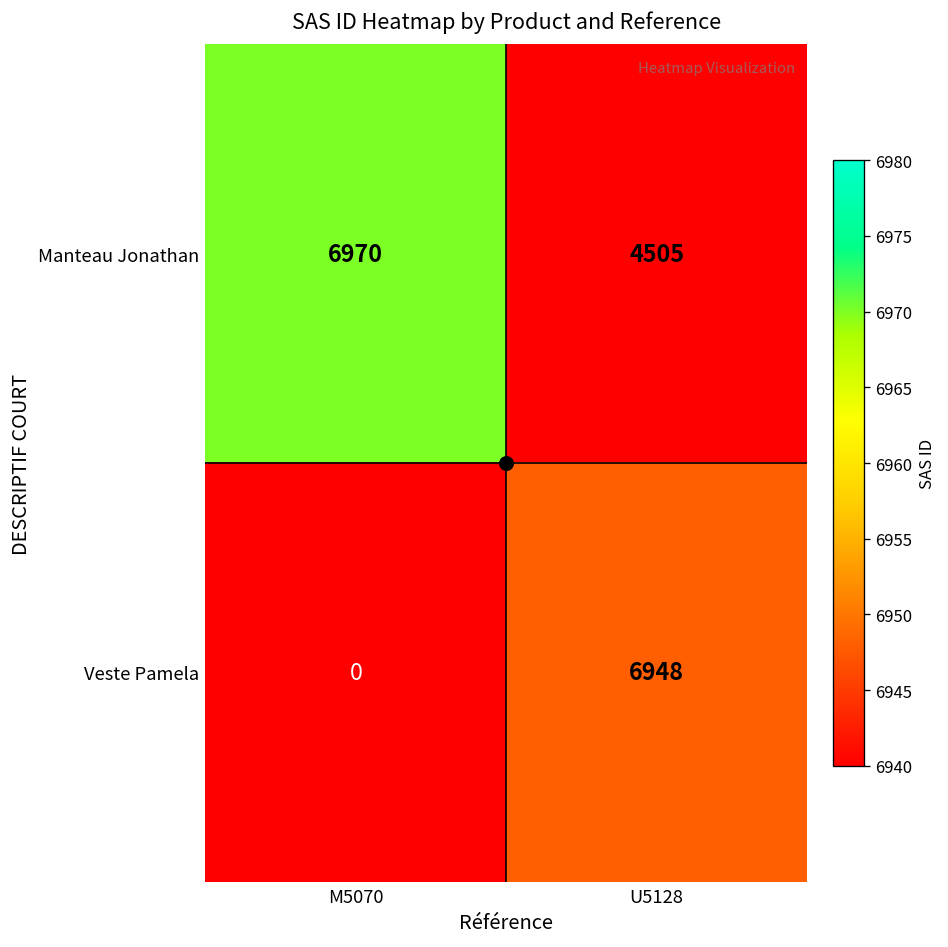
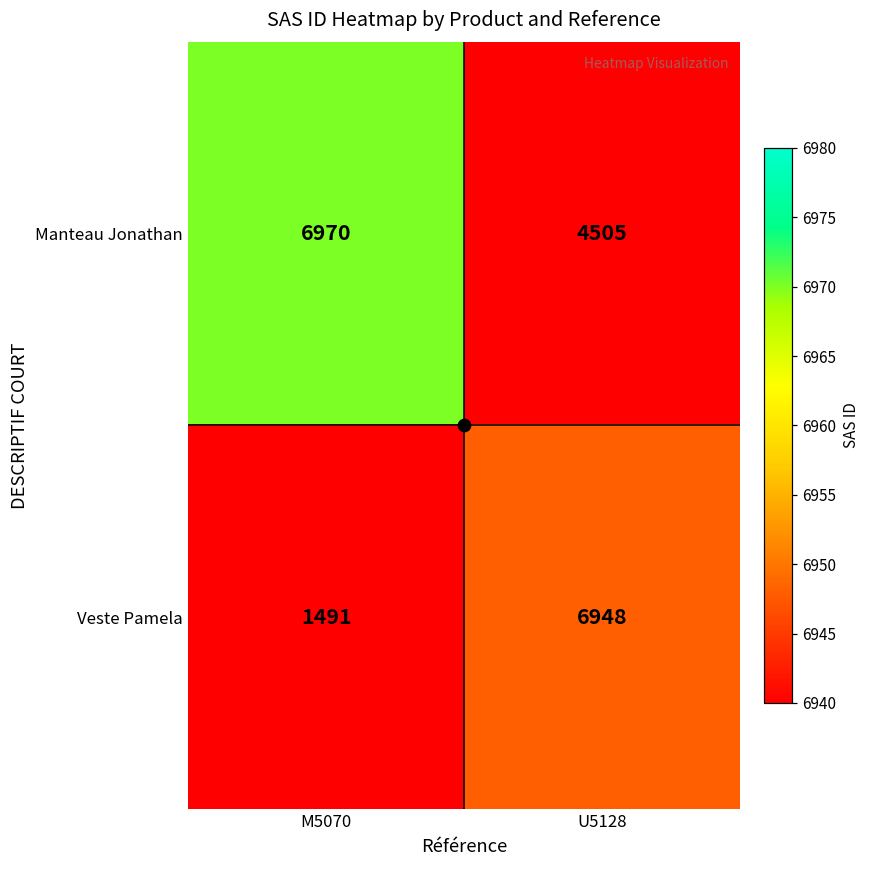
Veste Pamela, M5070: 0 -> 1491
